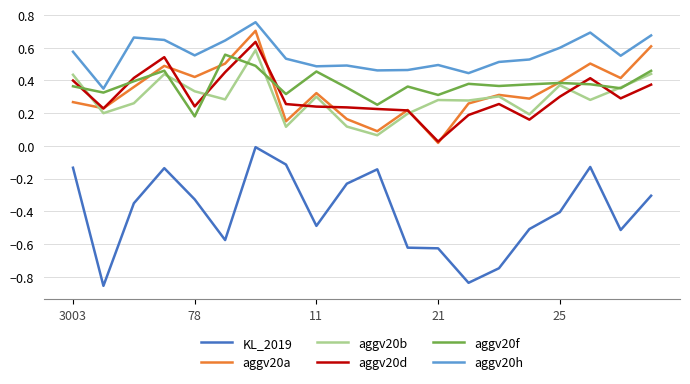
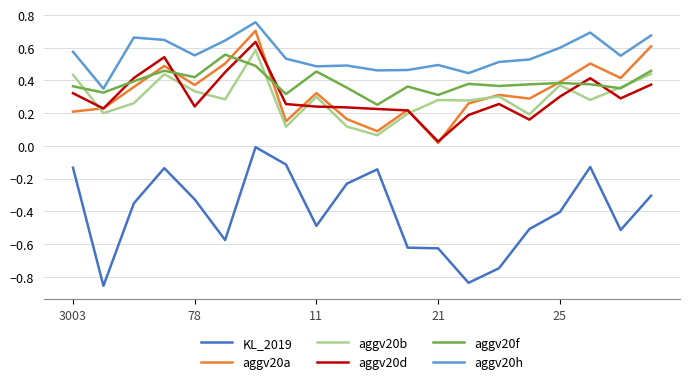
aggv20a, 3003: 0.27 -> 0.21
aggv20d, 3003: 0.40 -> 0.32
aggv20a, 78: 0.42 -> 0.37
aggv20f, 78: 0.18 -> 0.42
